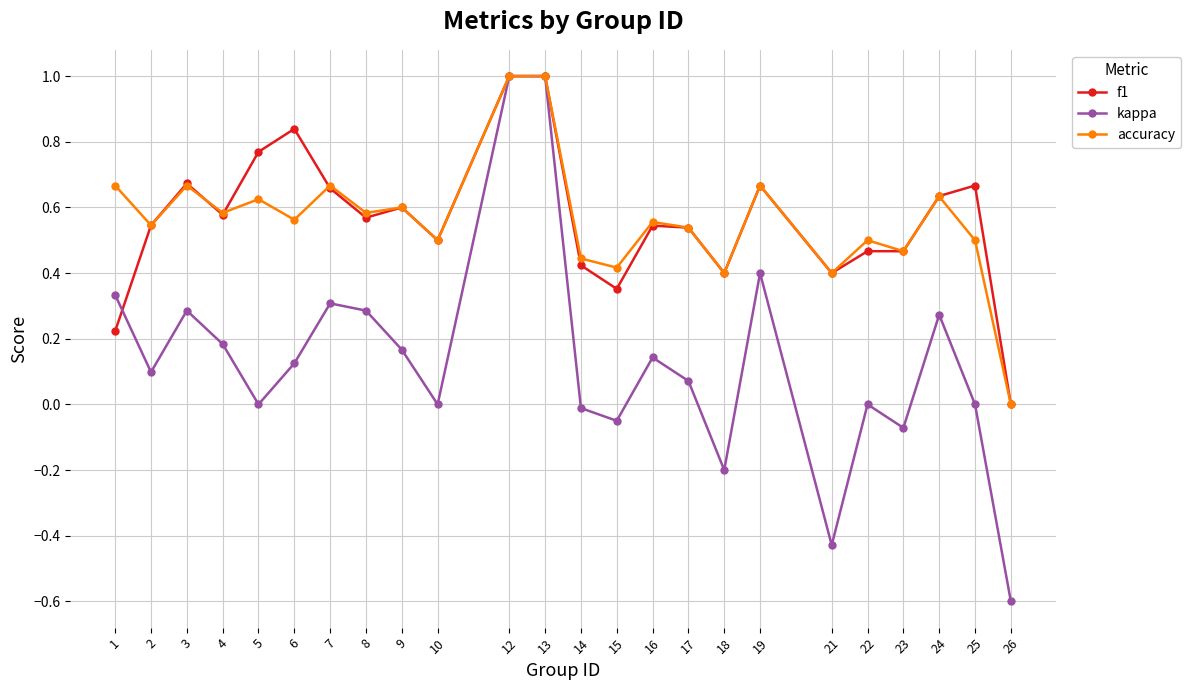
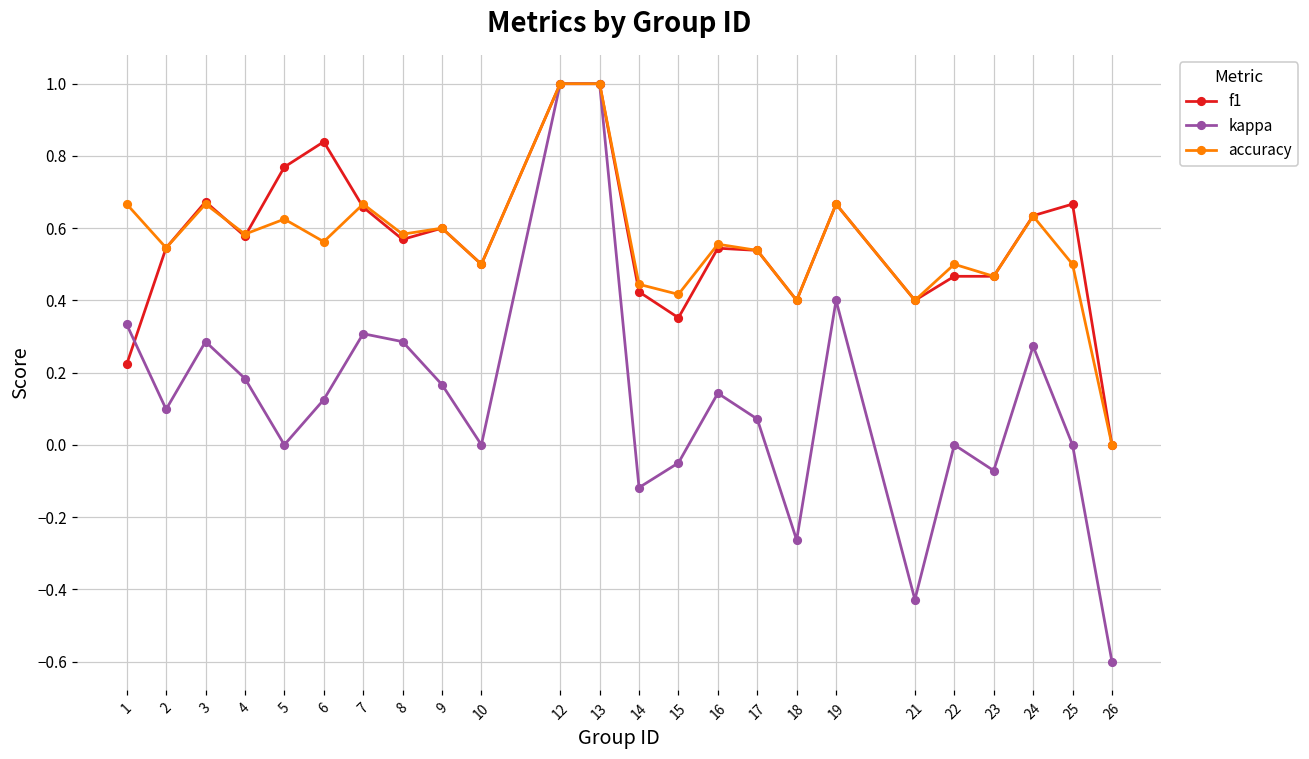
kappa, 14: -0.01 -> -0.12
kappa, 18: -0.20 -> -0.26
